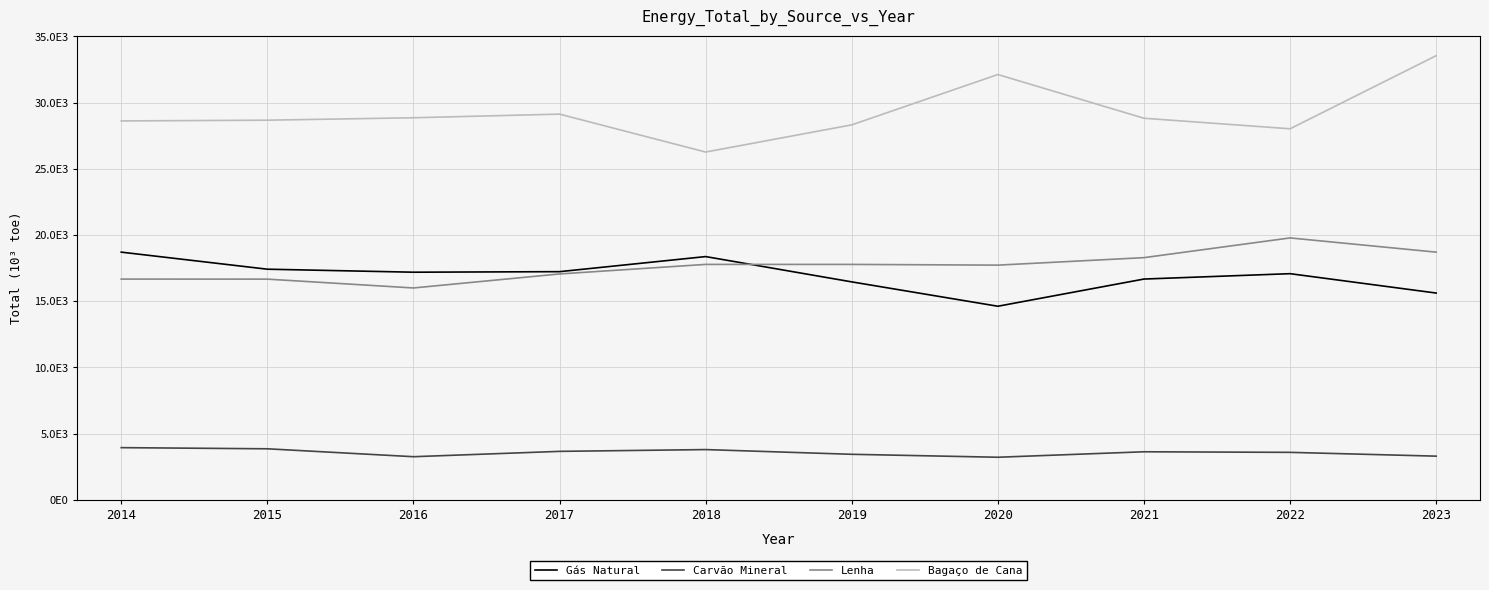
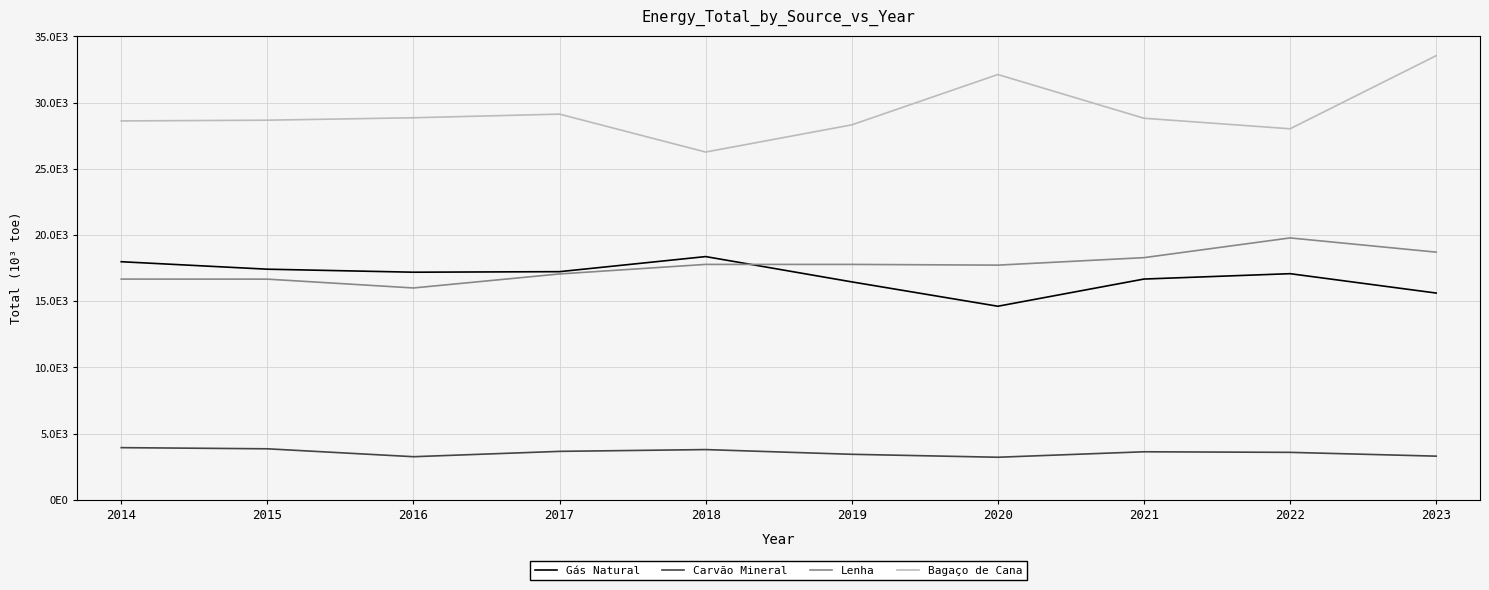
Gás Natural, 2014: 18700 -> 18000
